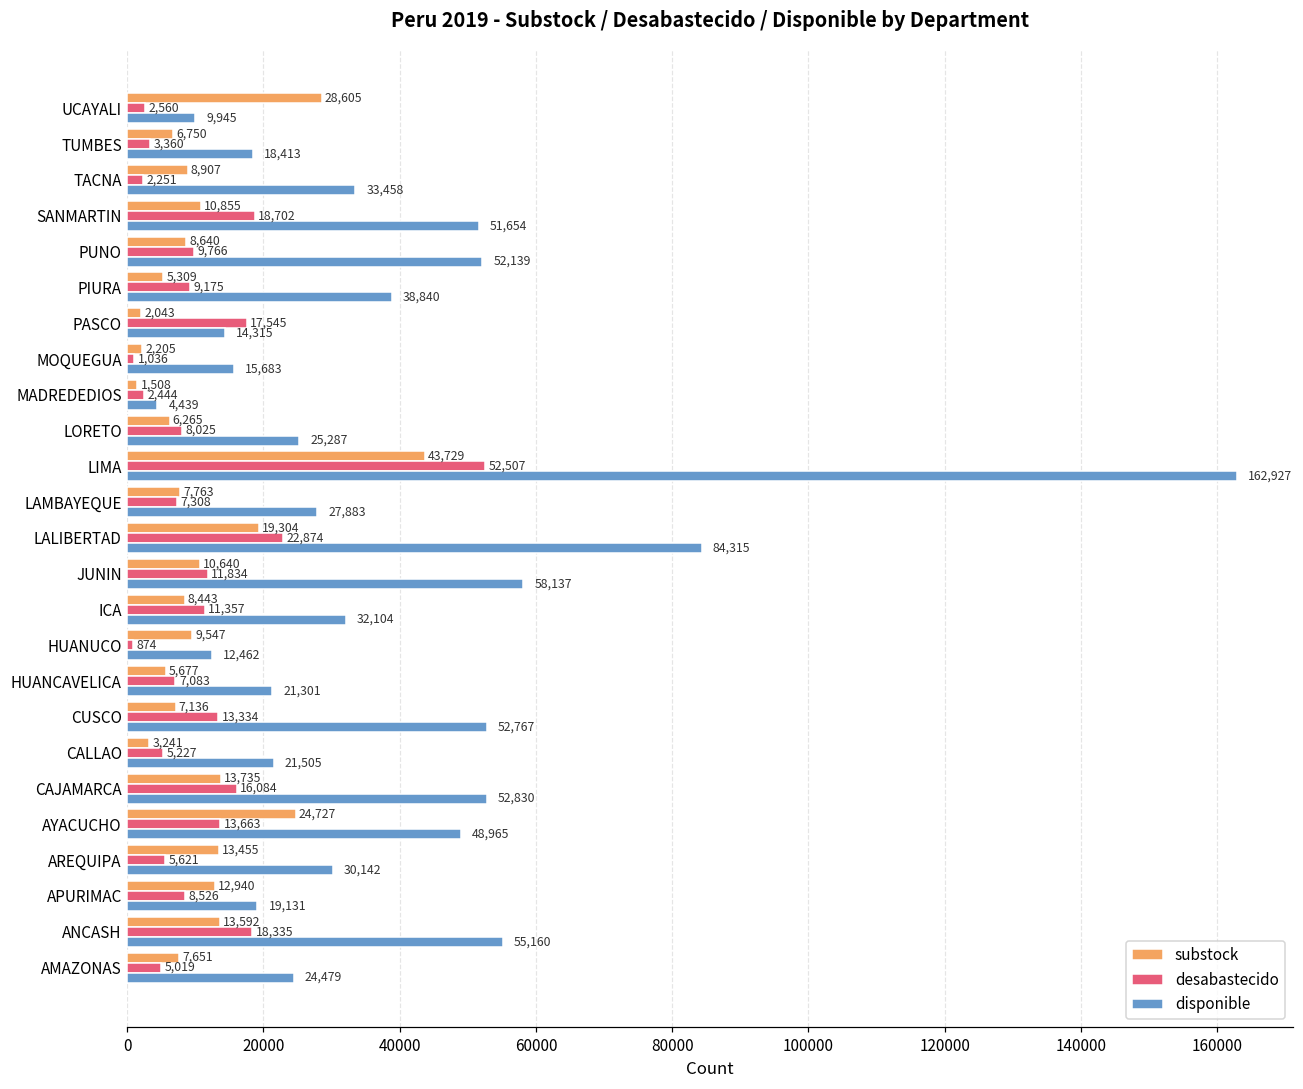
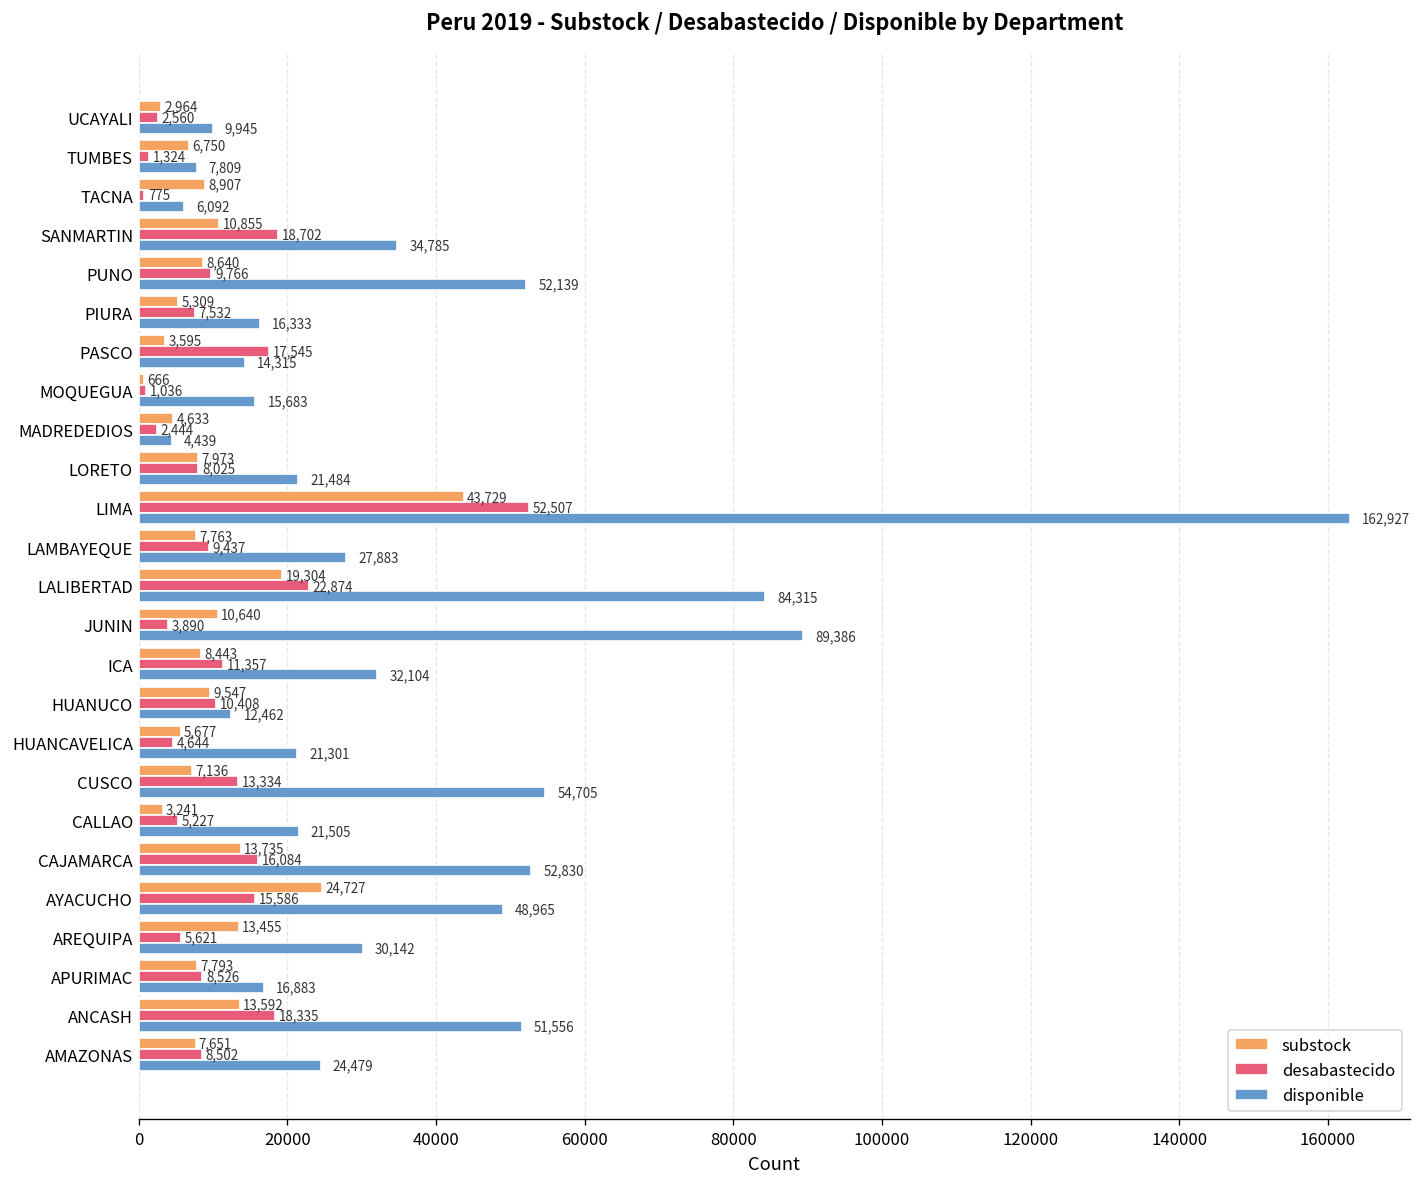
substock, UCAYALI: 28,605 -> 2,964
desabastecido, TUMBES: 3,360 -> 1,324
disponible, TUMBES: 18,413 -> 7,809
desabastecido, TACNA: 2,251 -> 775
disponible, TACNA: 33,458 -> 6,092
disponible, SANMARTIN: 51,654 -> 34,785
desabastecido, PIURA: 9,175 -> 7,532
disponible, PIURA: 38,840 -> 16,333
substock, PASCO: 2,043 -> 3,595
substock, MOQUEGUA: 2,205 -> 666
substock, MADREDEDIOS: 1,508 -> 4,633
substock, LORETO: 6,265 -> 7,973
disponible, LORETO: 25,287 -> 21,484
desabastecido, LAMBAYEQUE: 7,308 -> 9,437
desabastecido, JUNIN: 11,834 -> 3,890
disponible, JUNIN: 58,137 -> 89,386
desabastecido, HUANUCO: 874 -> 10,408
desabastecido, HUANCAVELICA: 7,083 -> 4,644
disponible, CUSCO: 52,767 -> 54,705
desabastecido, AYACUCHO: 13,663 -> 15,586
substock, APURIMAC: 12,940 -> 7,793
disponible, APURIMAC: 19,131 -> 16,883
disponible, ANCASH: 55,160 -> 51,556
desabastecido, AMAZONAS: 5,019 -> 8,502
